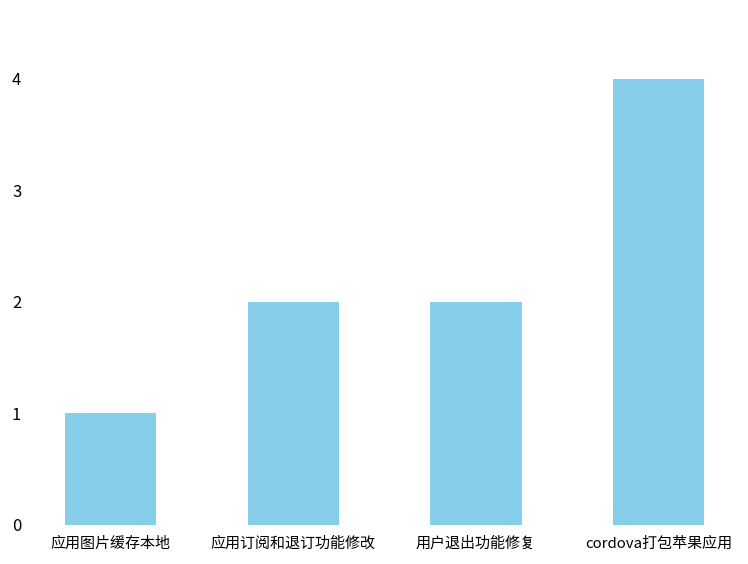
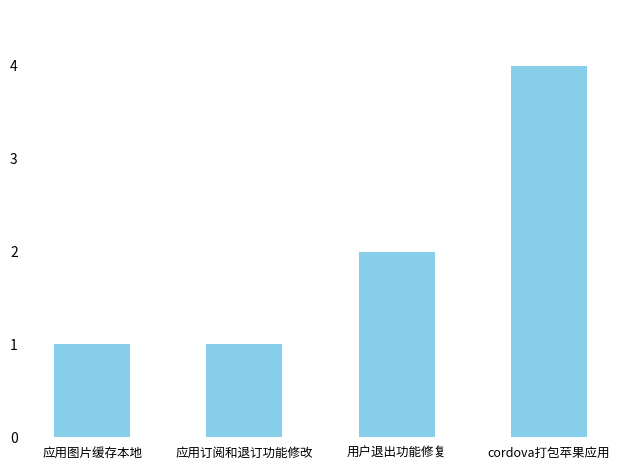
应用订阅和退订功能修改: 2 -> 1
